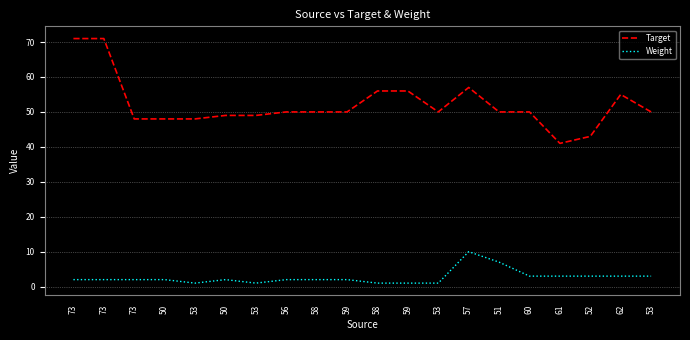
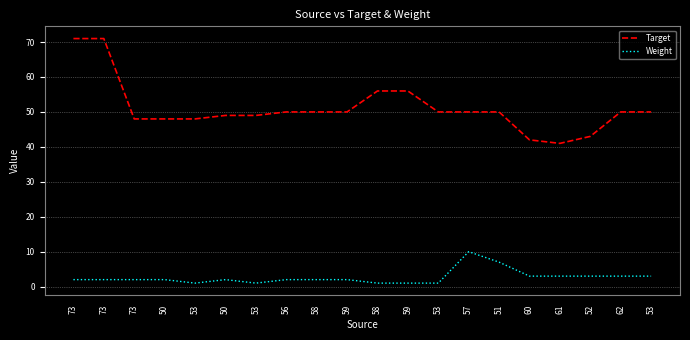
Target, 57: 57 -> 50
Target, 60: 50 -> 42
Target, 62: 55 -> 50
